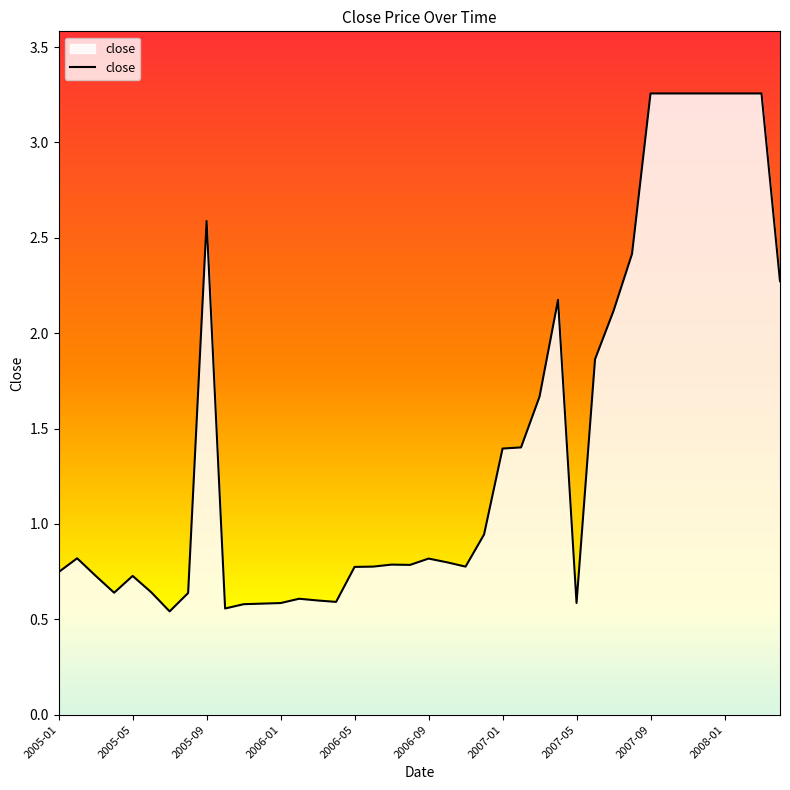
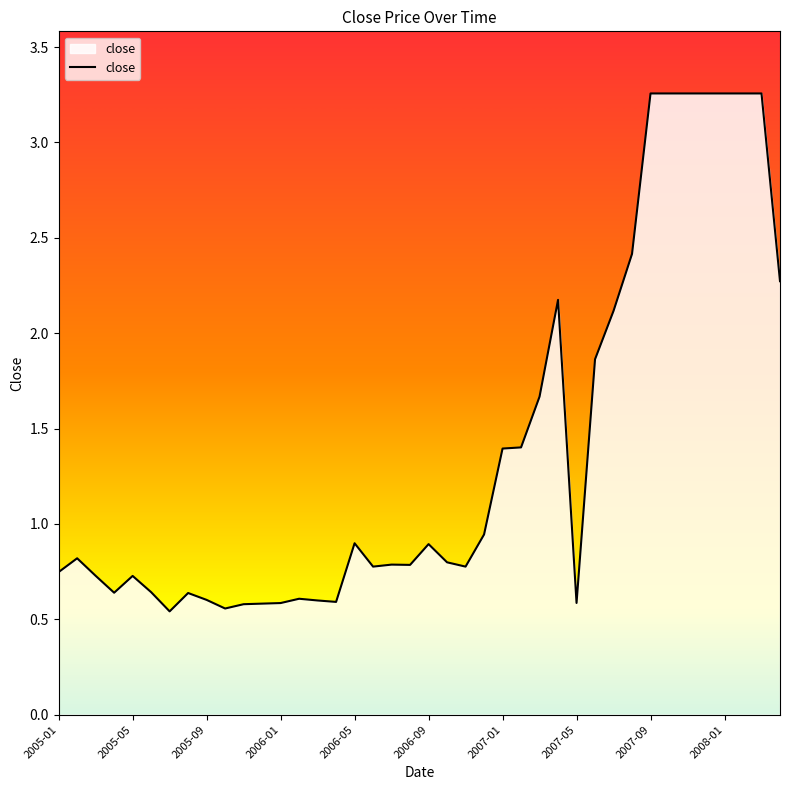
2005-09: 2.59 -> 0.60
2006-05: 0.77 -> 0.90
2006-09: 0.82 -> 0.89
